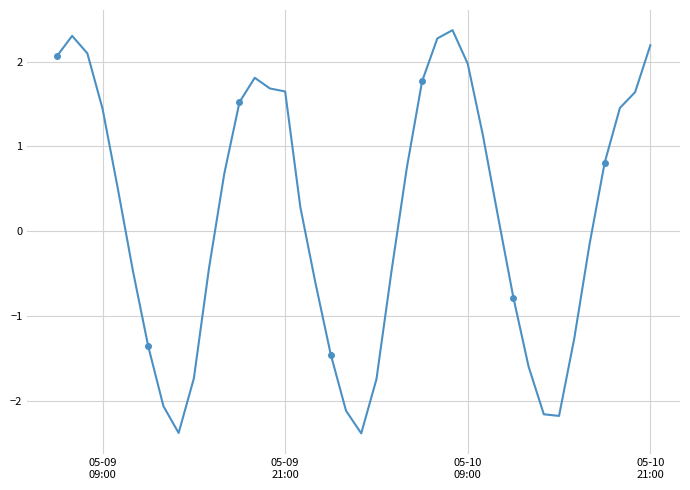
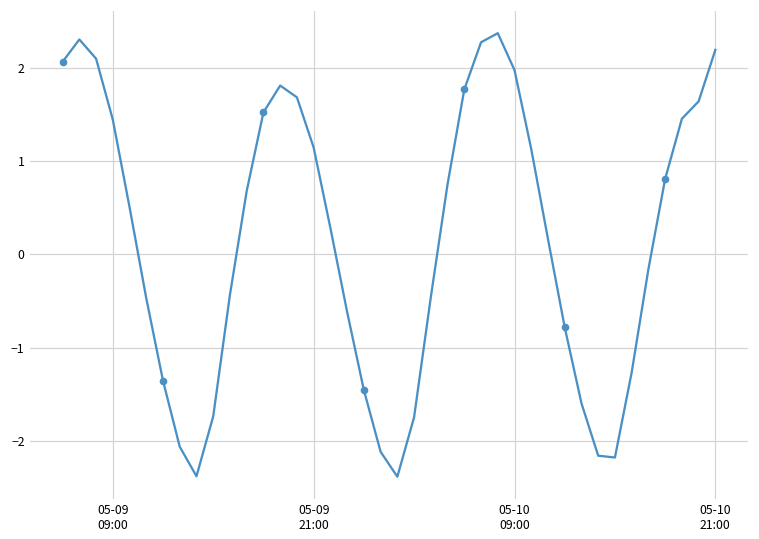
05-09 21:00: 1.6 -> 1.1
